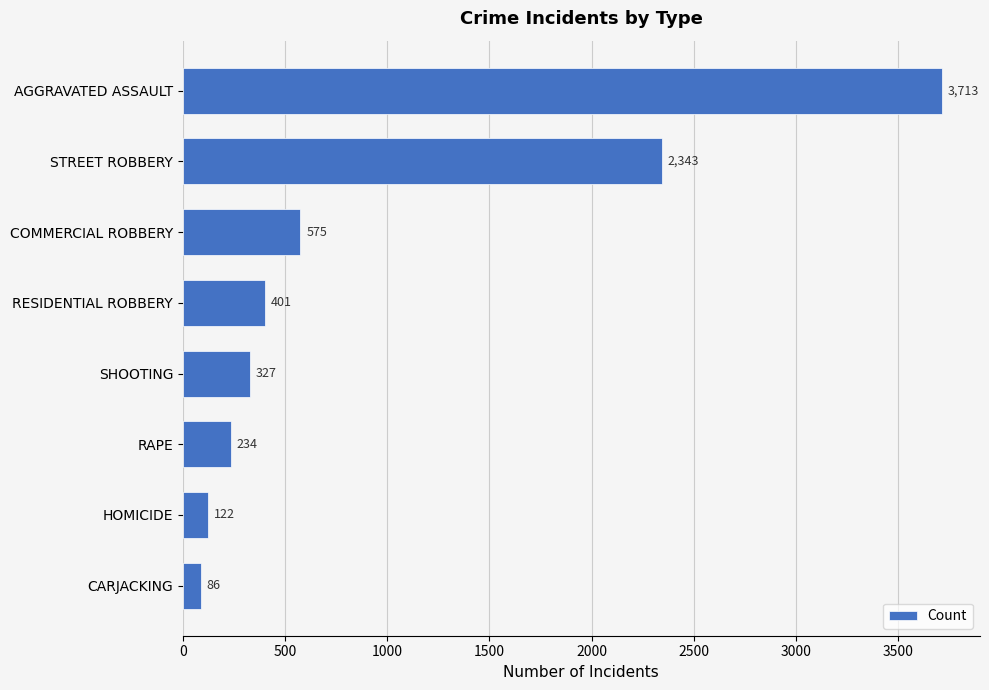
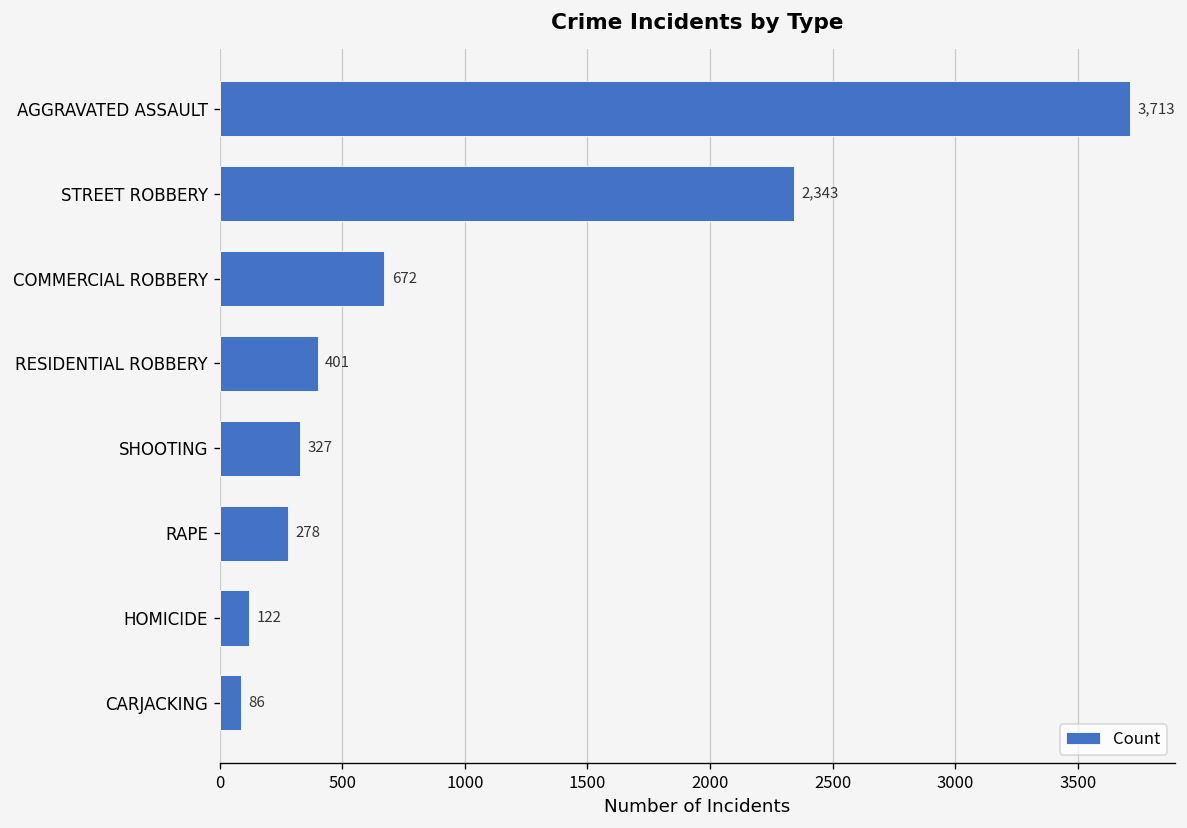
COMMERCIAL ROBBERY: 575 -> 672
RAPE: 234 -> 278
